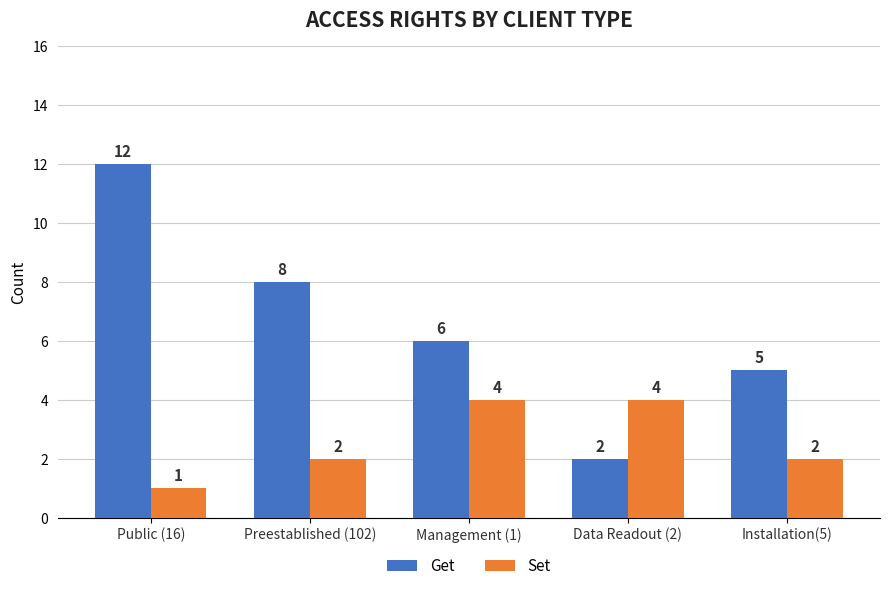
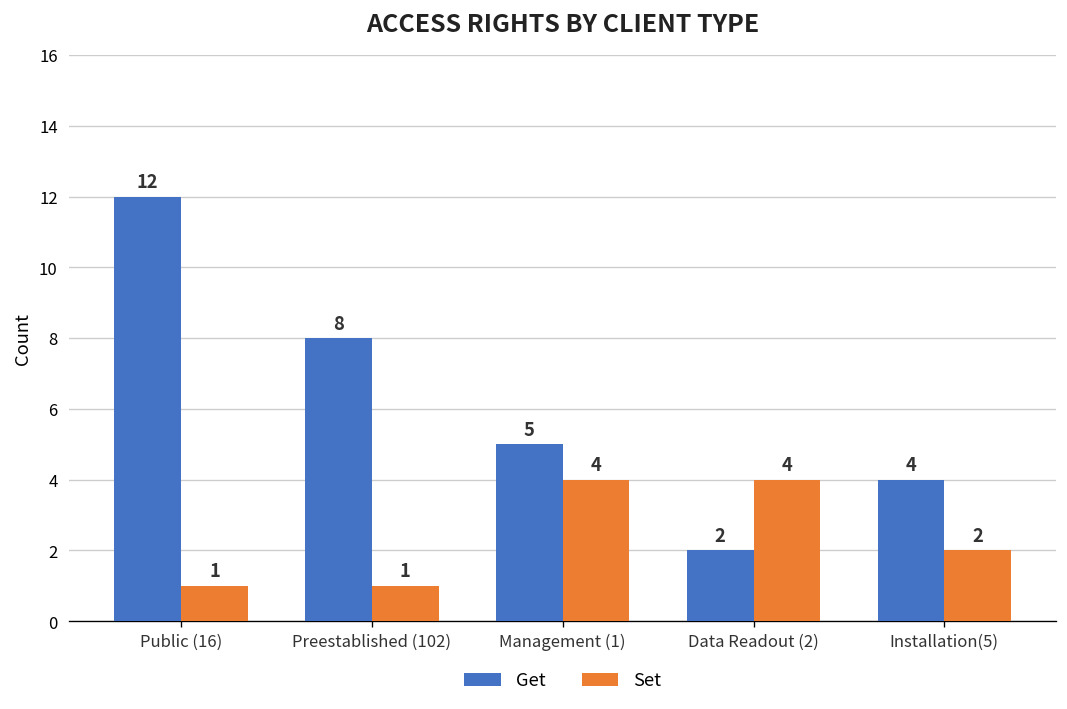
Set, Preestablished (102): 2 -> 1
Get, Management (1): 6 -> 5
Get, Installation(5): 5 -> 4
